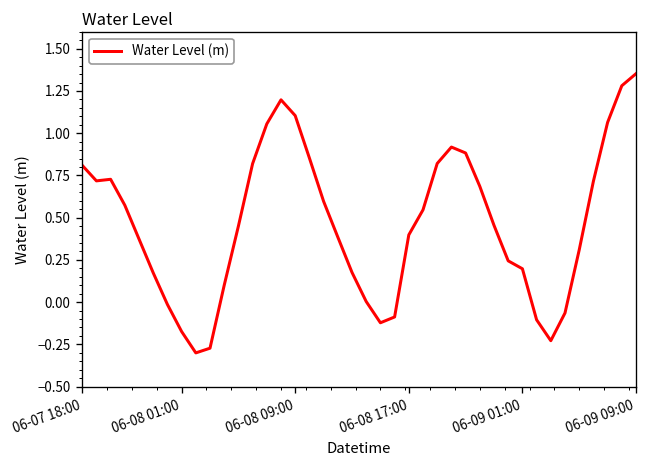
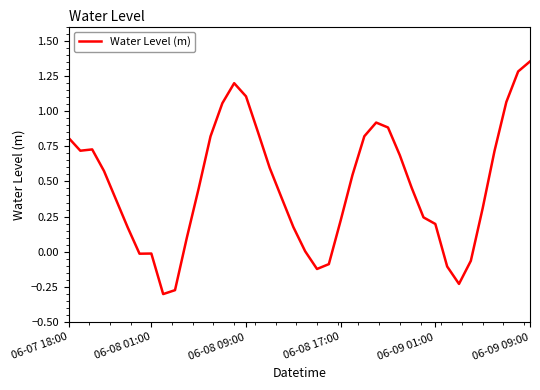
06-08 01:00: -0.17 -> -0.01
06-08 17:00: 0.40 -> 0.22
